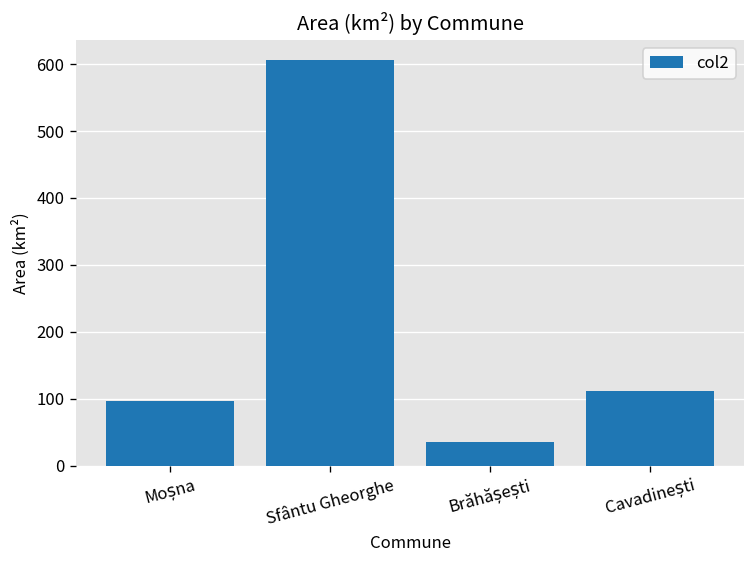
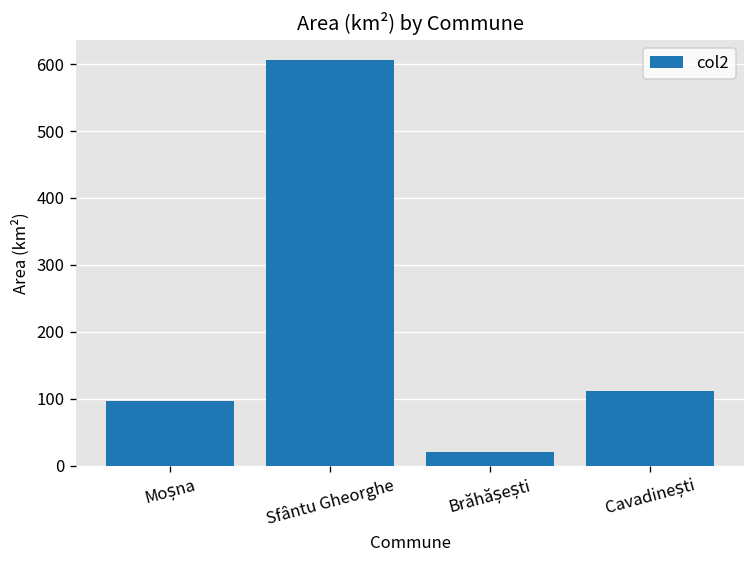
Brăhășești: 40 -> 20
